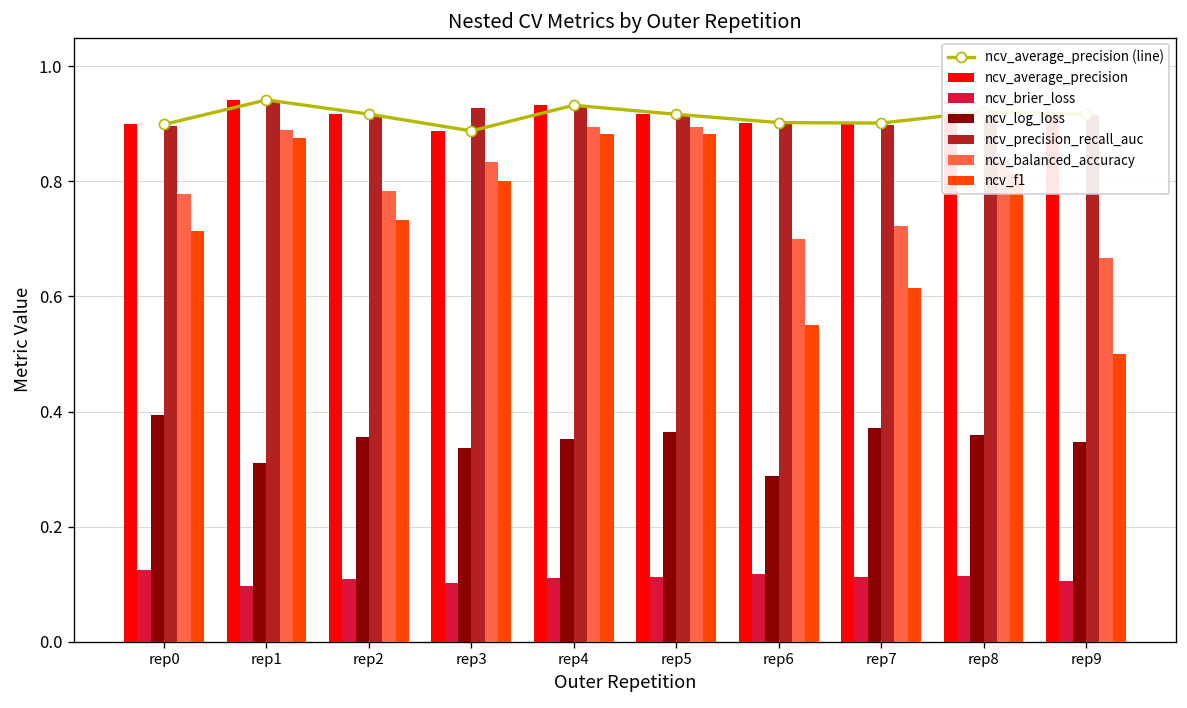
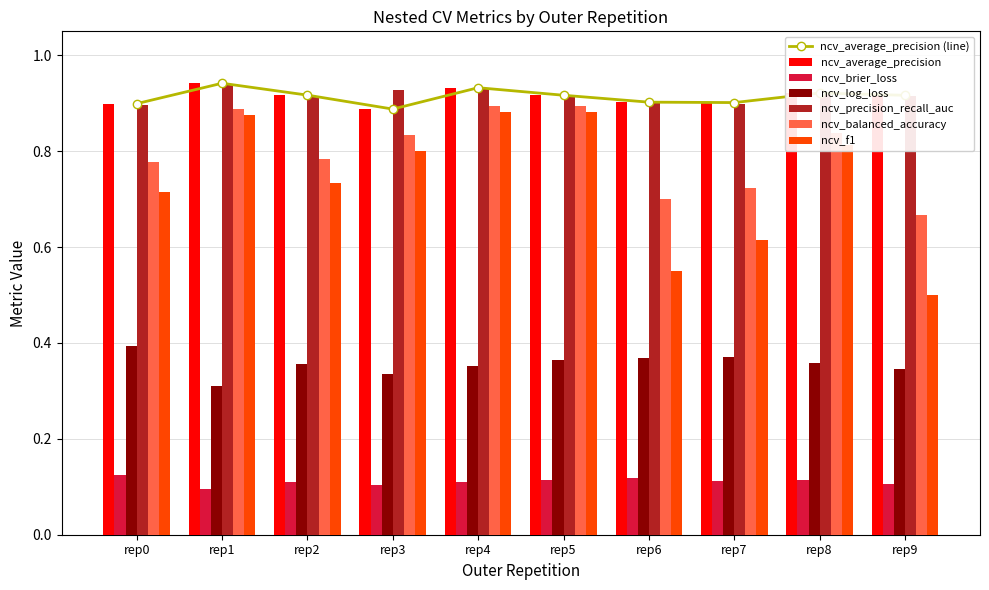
ncv_log_loss, rep6: 0.29 -> 0.37
